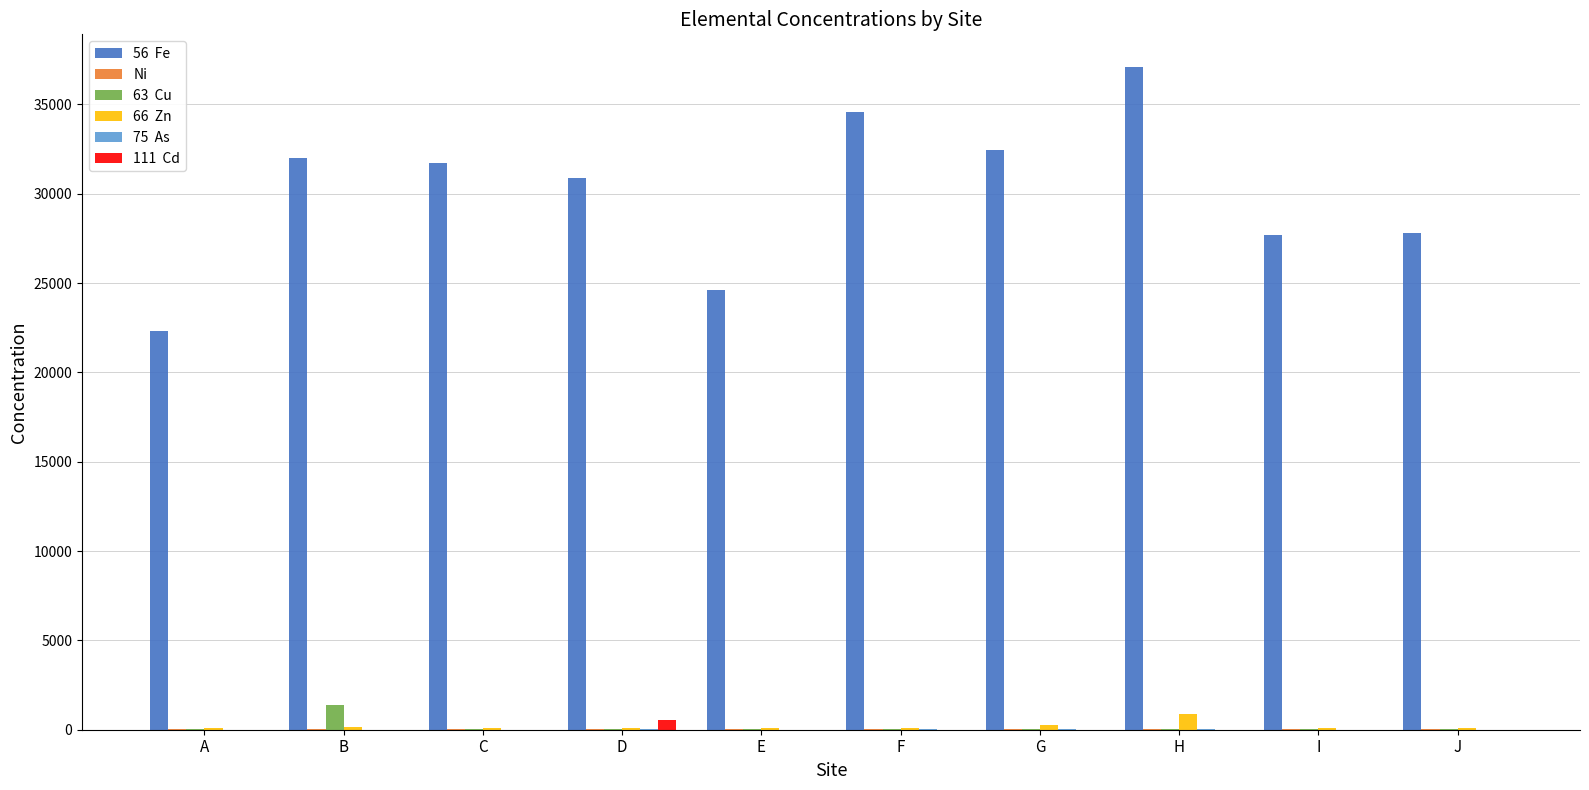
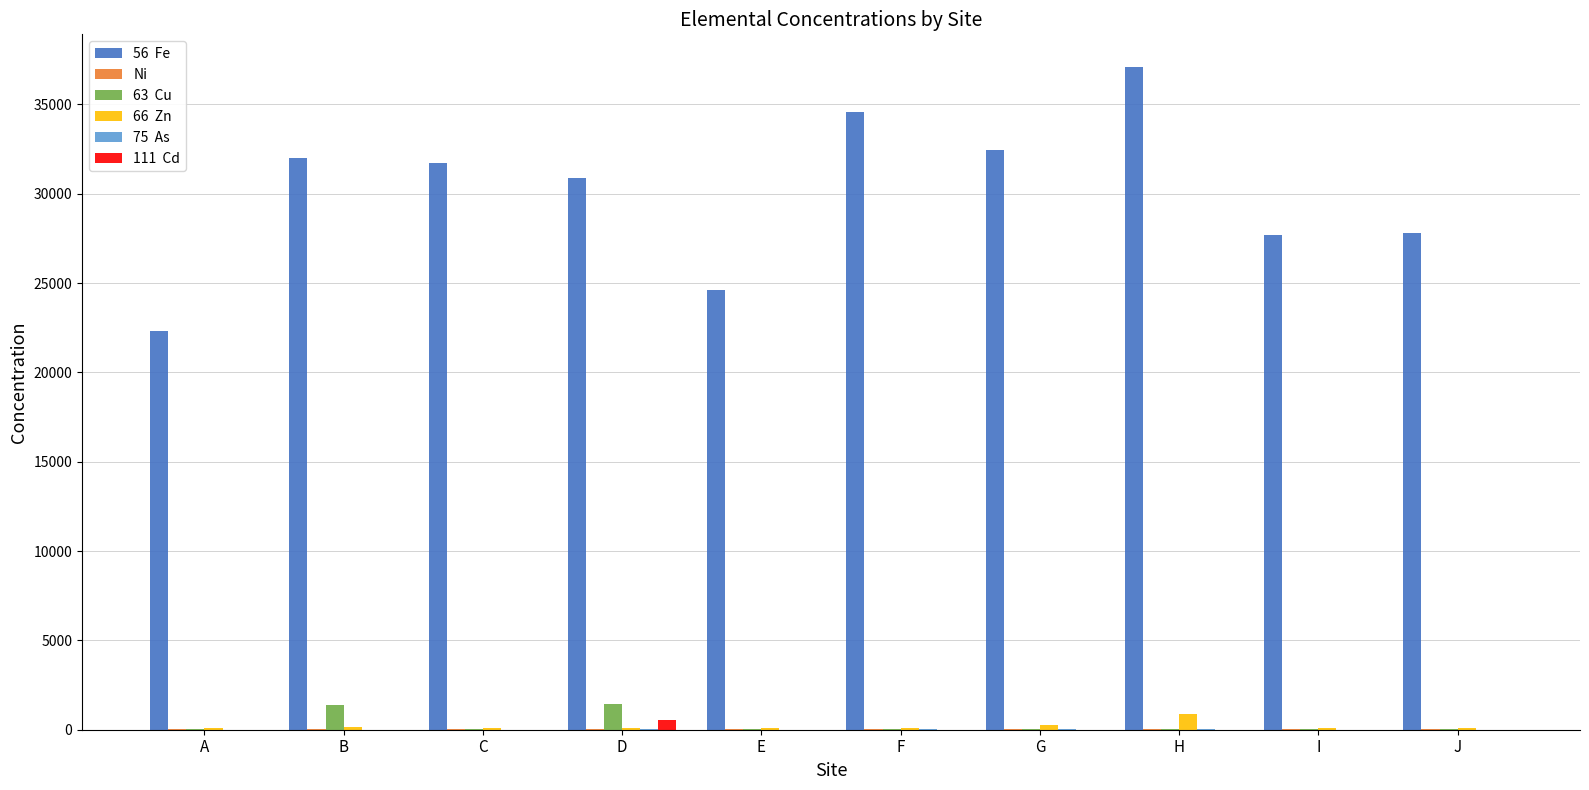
63 Cu, D: 0 -> 1400
